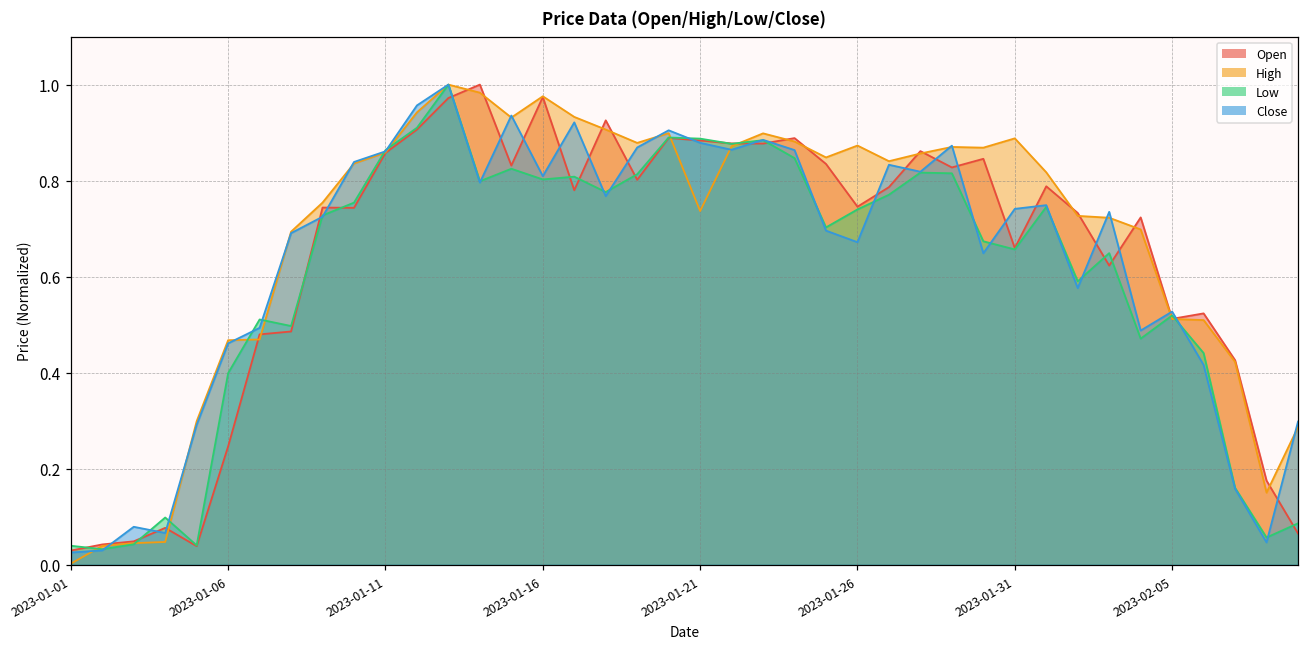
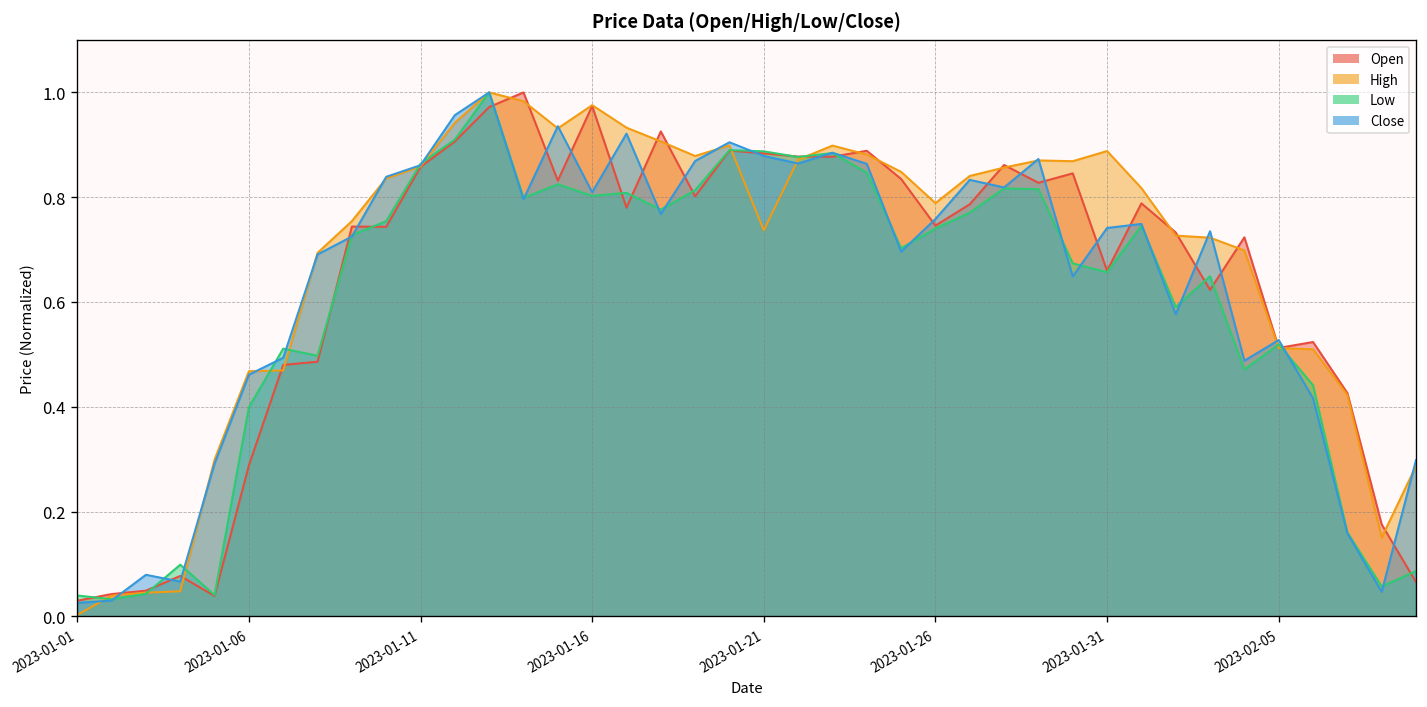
Open, 2023-01-06: 0.25 -> 0.29
High, 2023-01-26: 0.87 -> 0.79
Close, 2023-01-26: 0.67 -> 0.76
